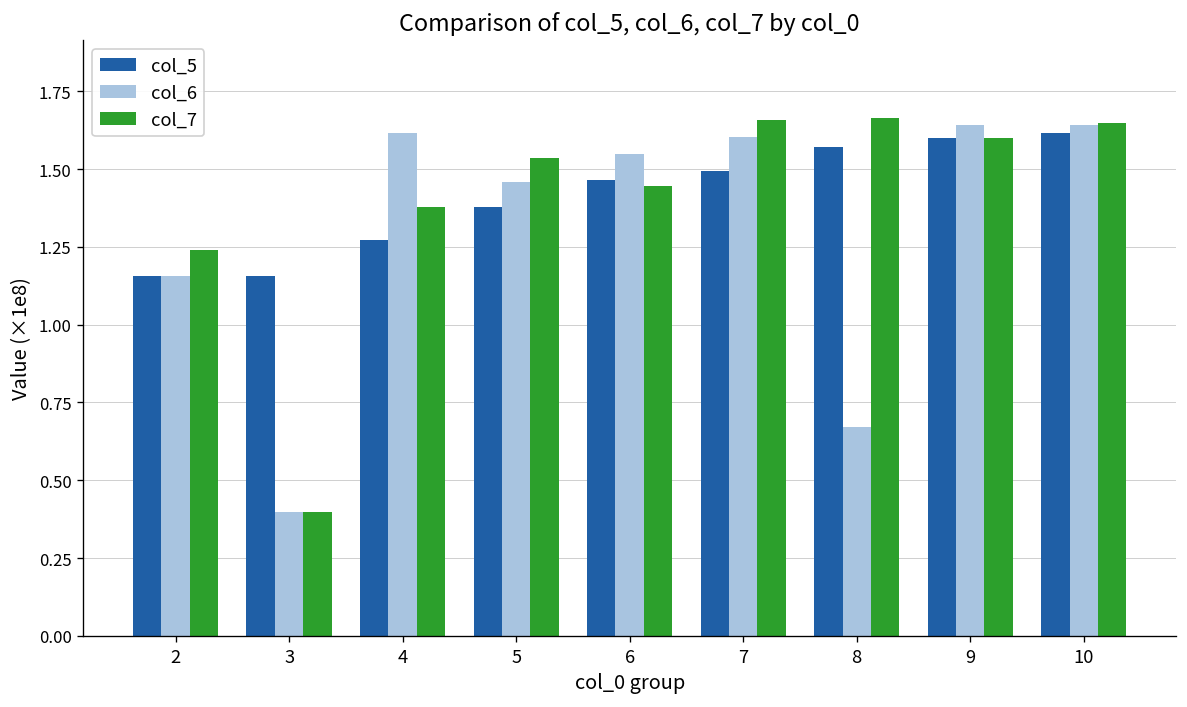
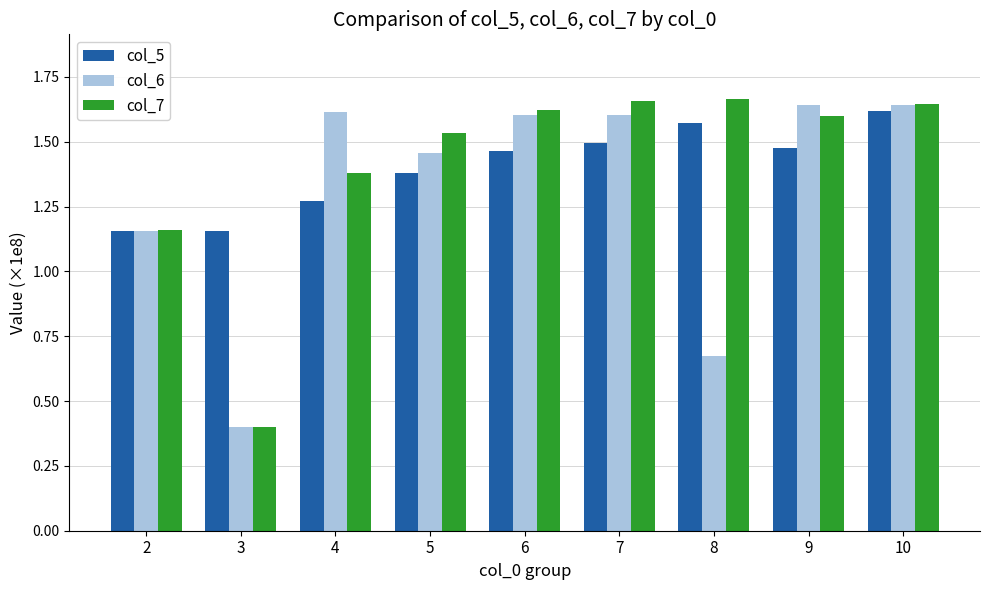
col_7, 2: 1.24 -> 1.16
col_6, 6: 1.55 -> 1.60
col_7, 6: 1.45 -> 1.62
col_5, 9: 1.60 -> 1.47
